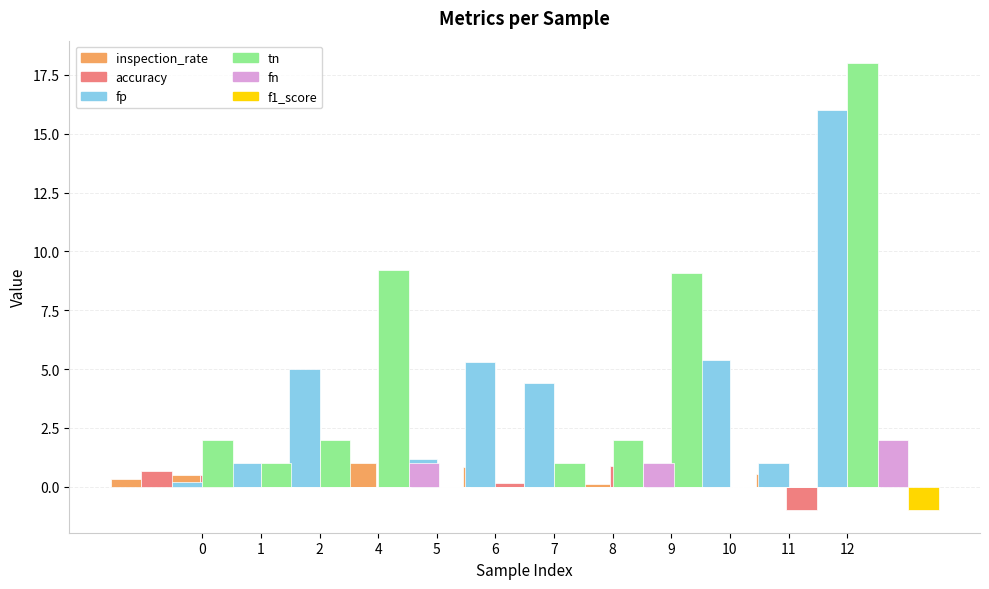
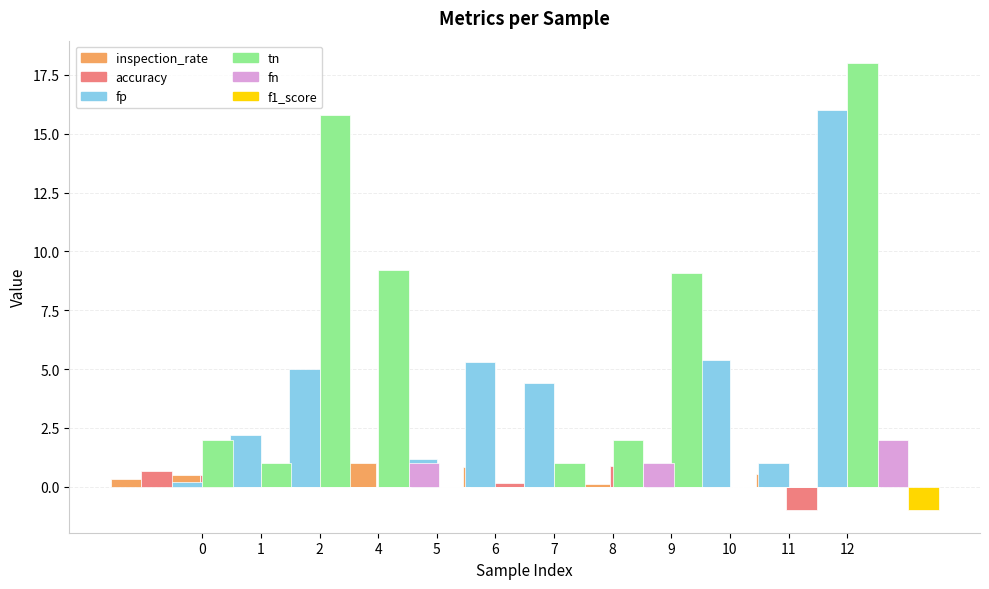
fp, 1: 1.0 -> 2.2
tn, 2: 2.0 -> 15.8
